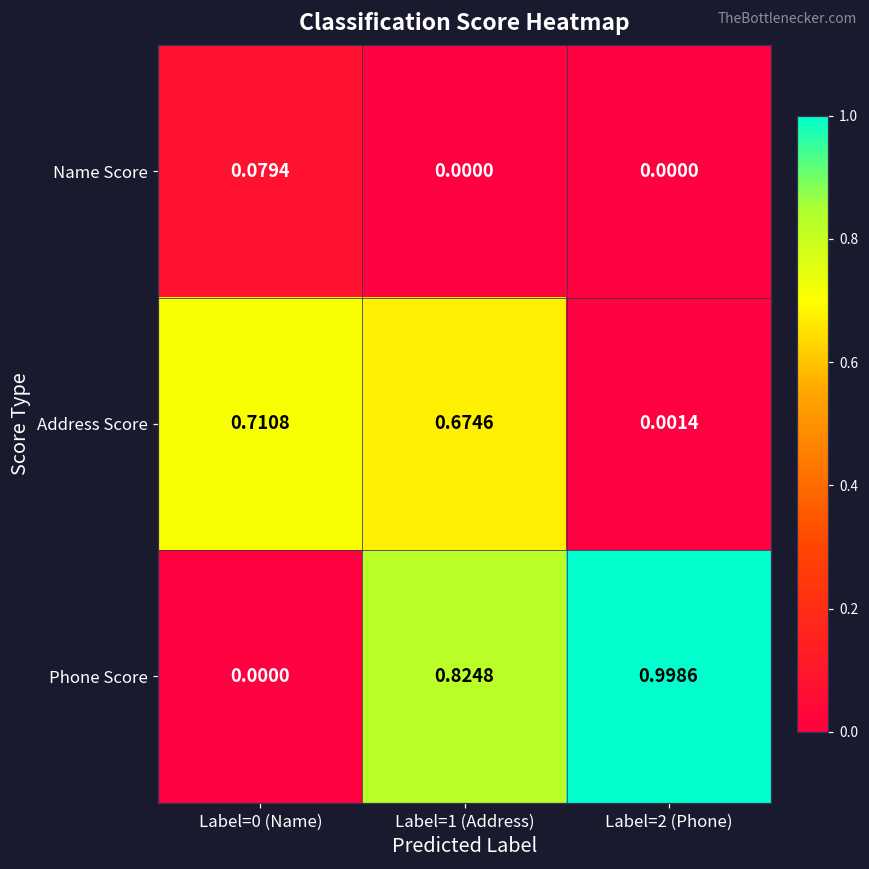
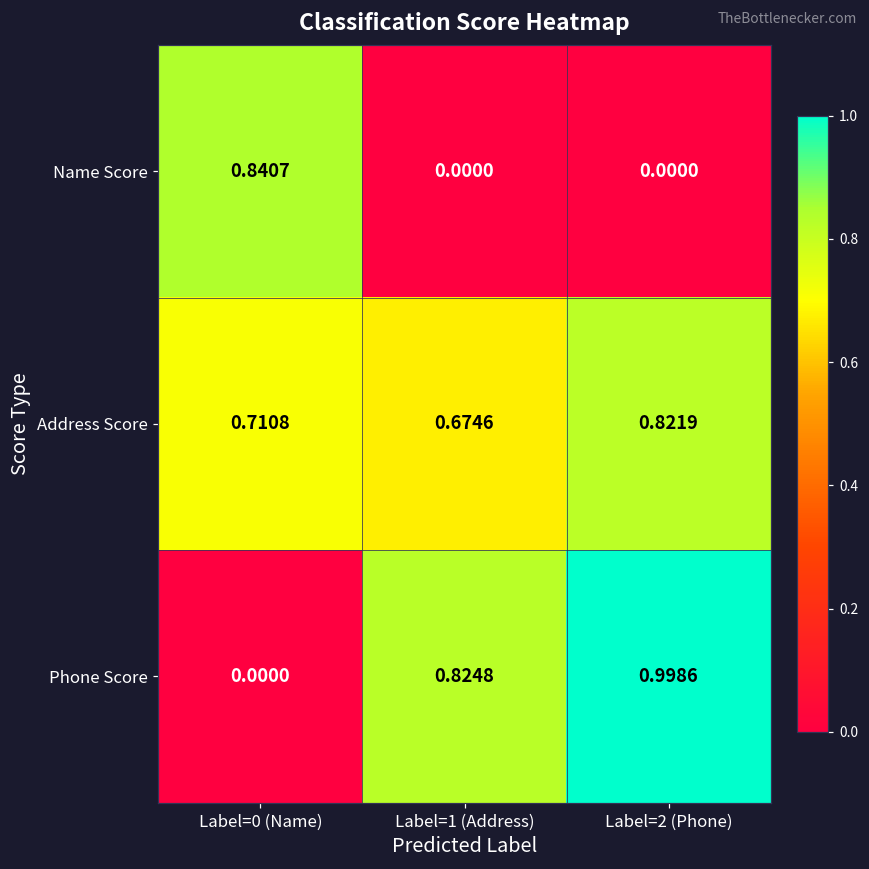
Name Score, Label=0 (Name): 0.0794 -> 0.8407
Address Score, Label=2 (Phone): 0.0014 -> 0.8219
